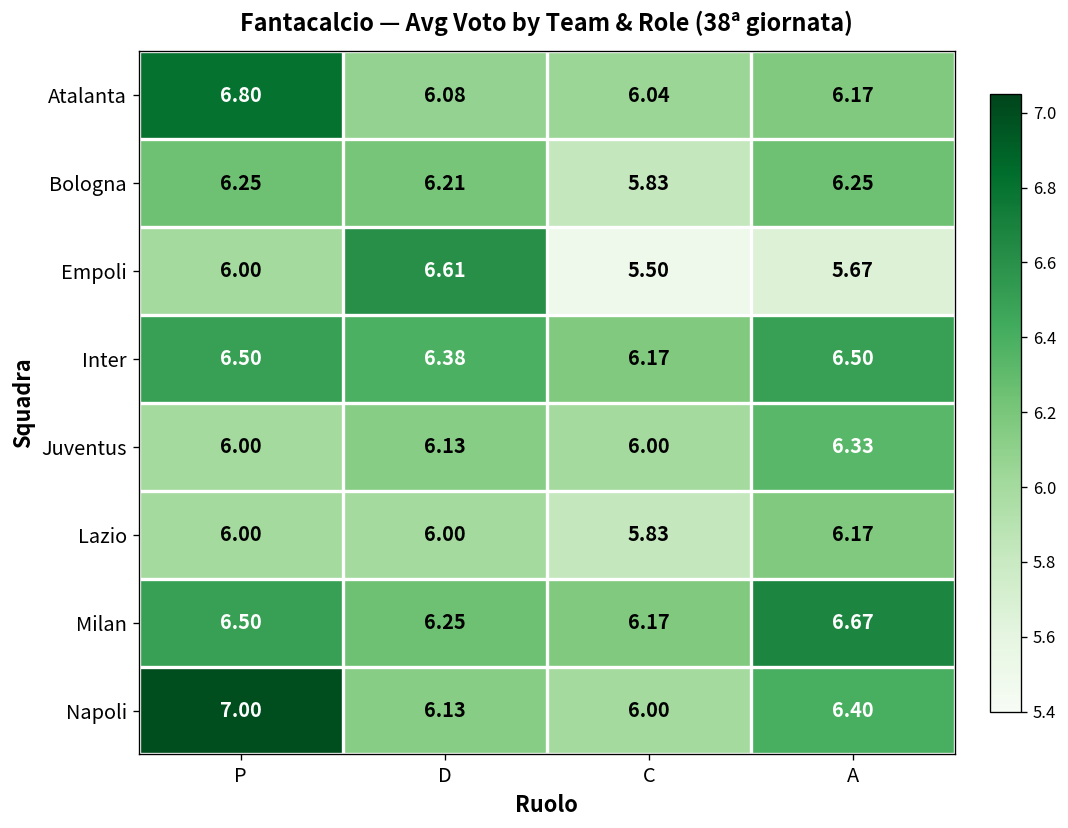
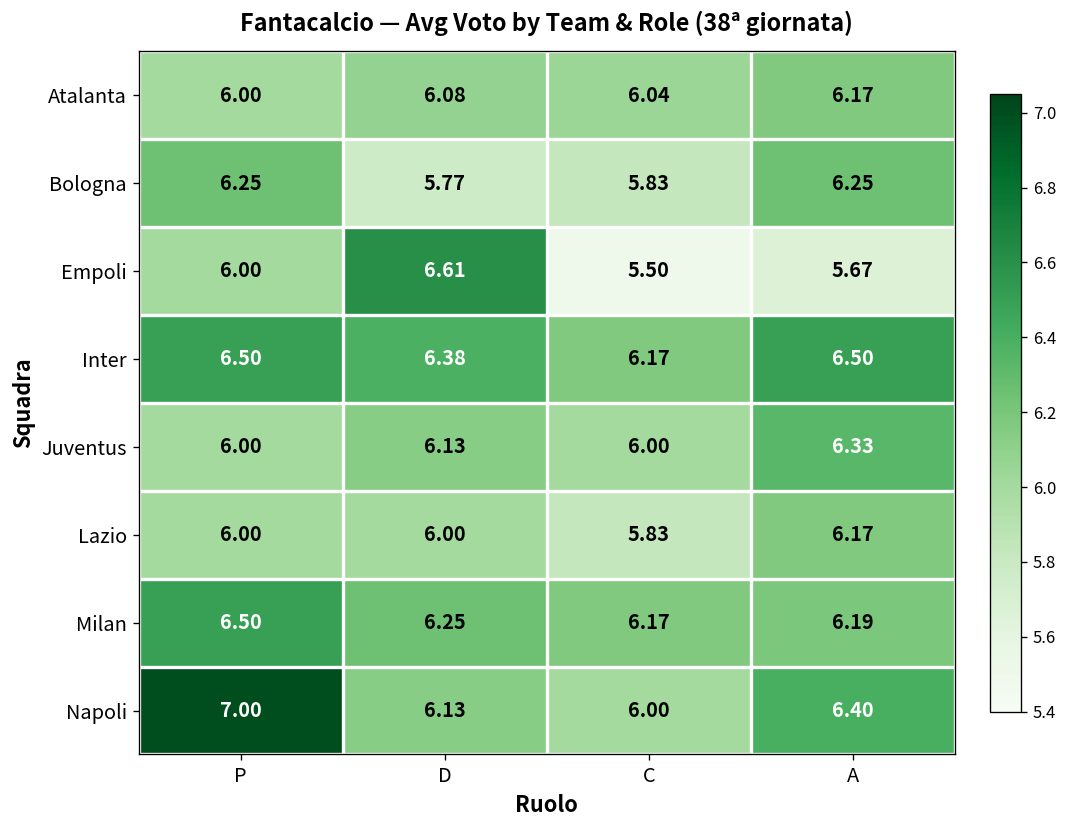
Atalanta, P: 6.80 -> 6.00
Bologna, D: 6.21 -> 5.77
Milan, A: 6.67 -> 6.19
